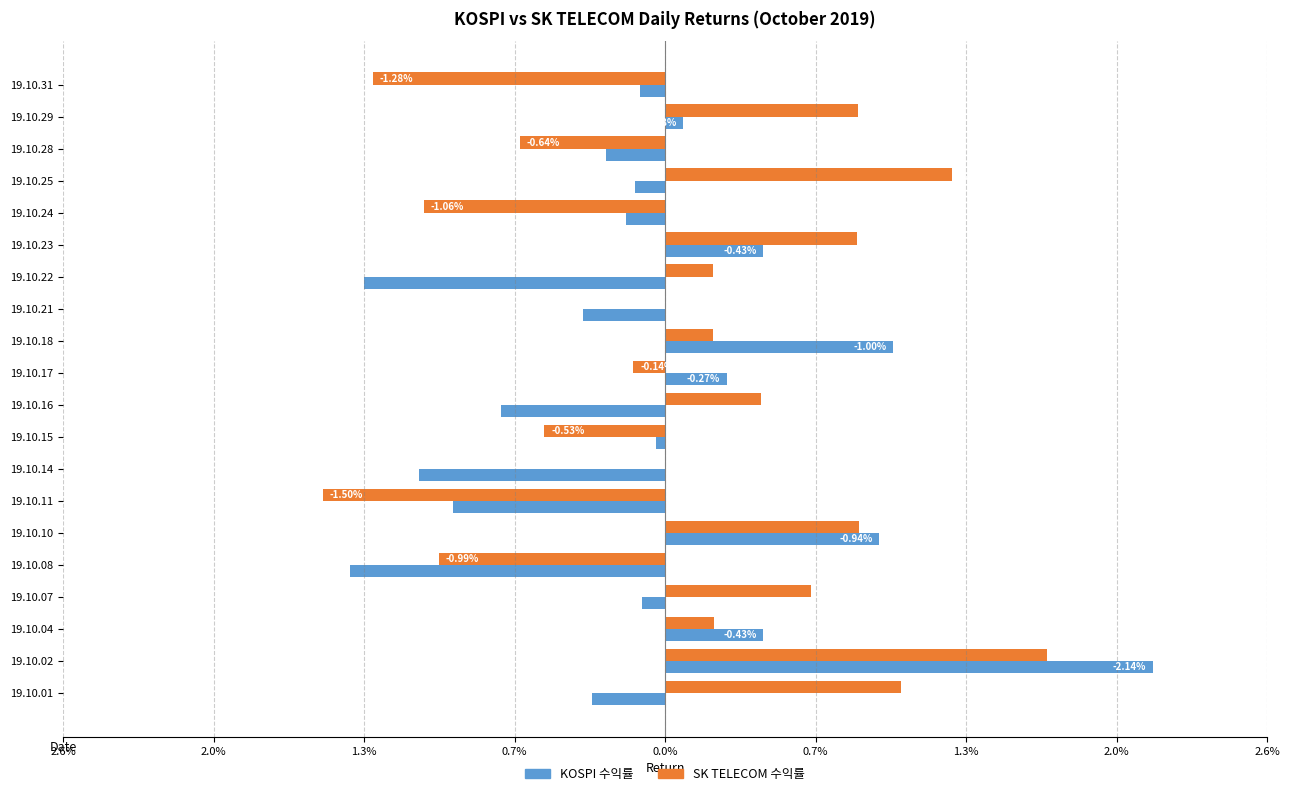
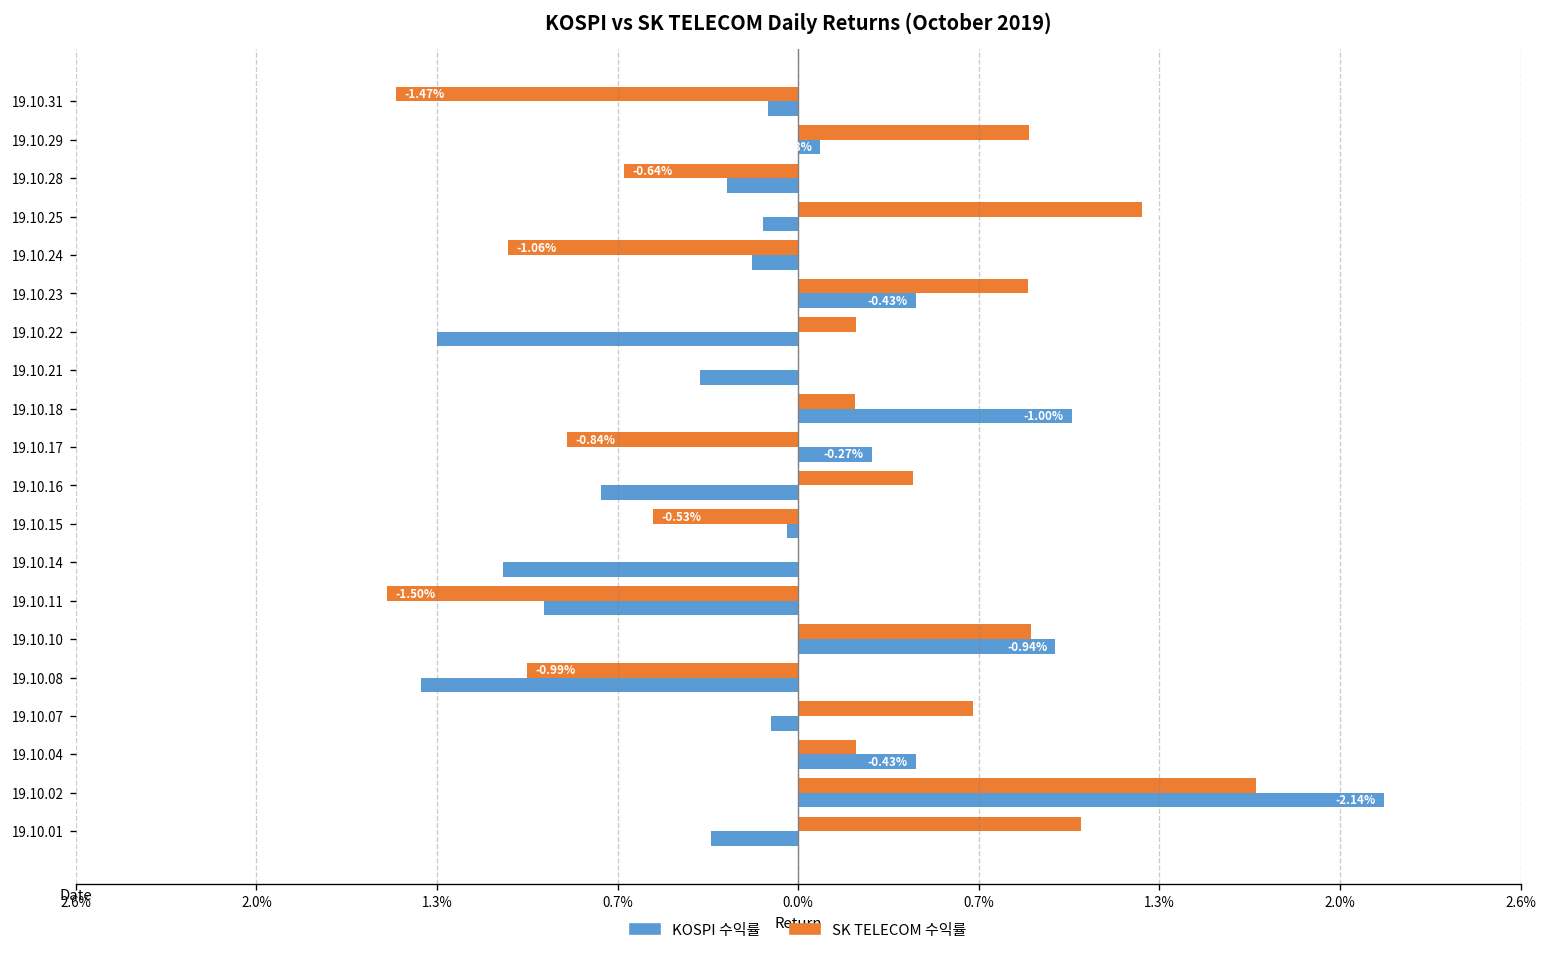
SK TELECOM 수익률, 19.10.31: -1.28% -> -1.47%
SK TELECOM 수익률, 19.10.17: -0.14% -> -0.84%
